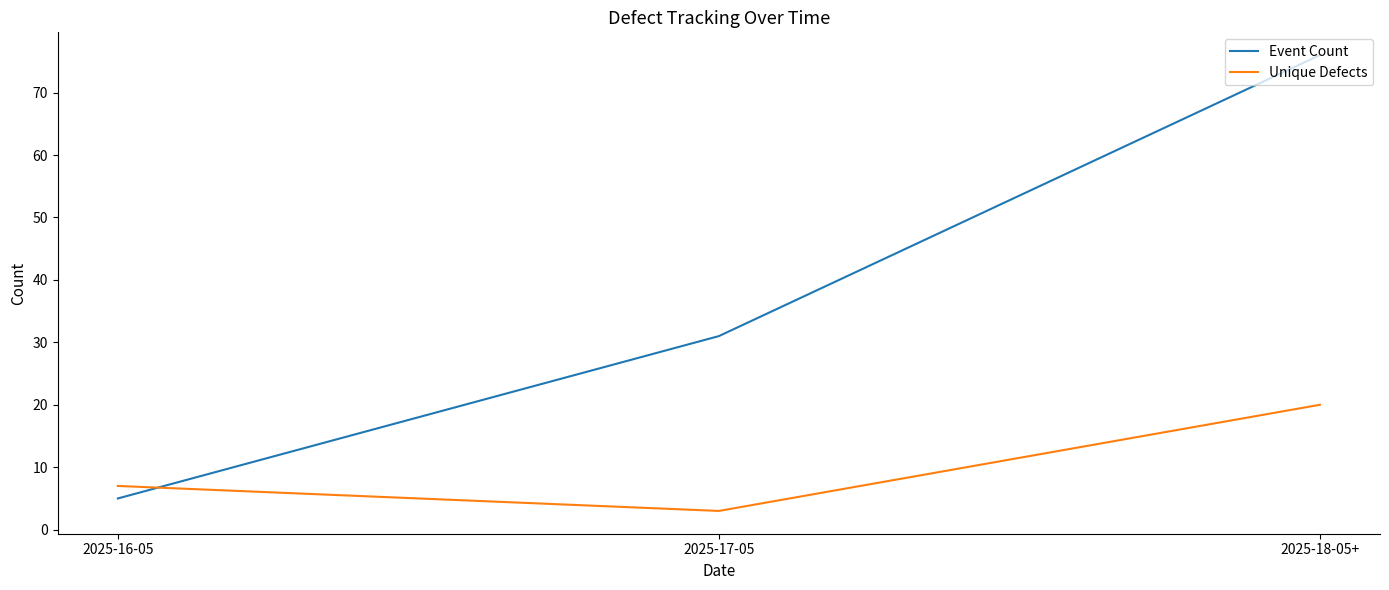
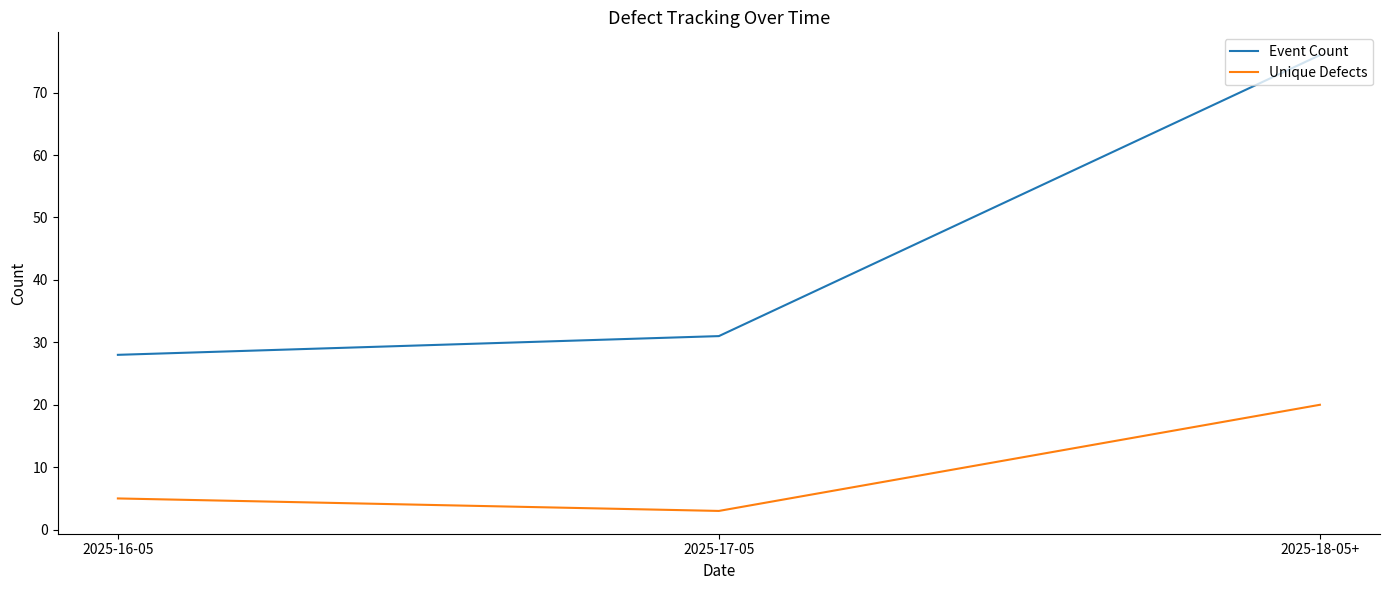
Event Count, 2025-16-05: 5 -> 28
Unique Defects, 2025-16-05: 7 -> 5
